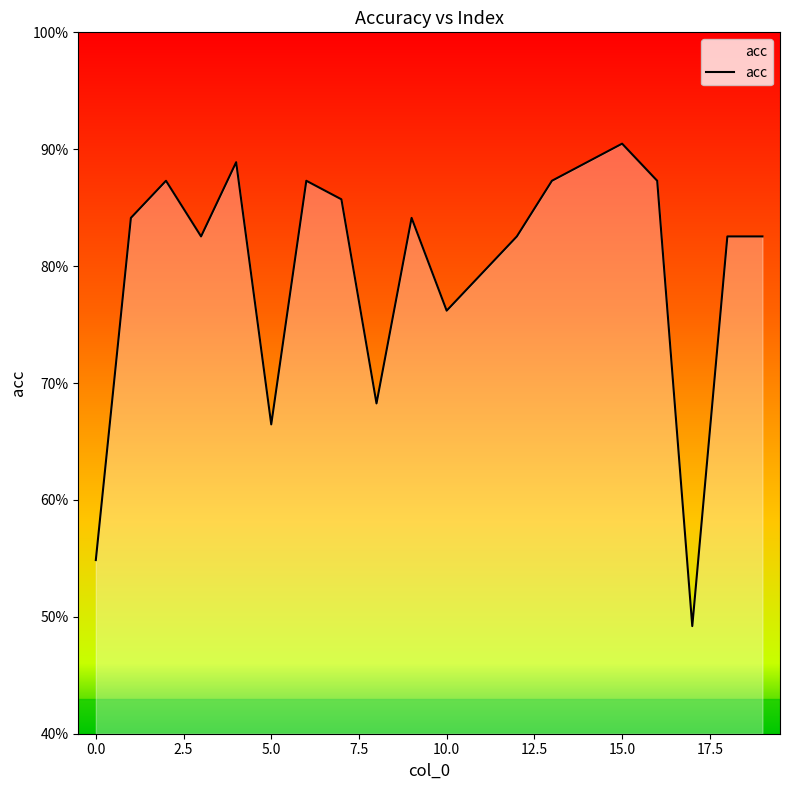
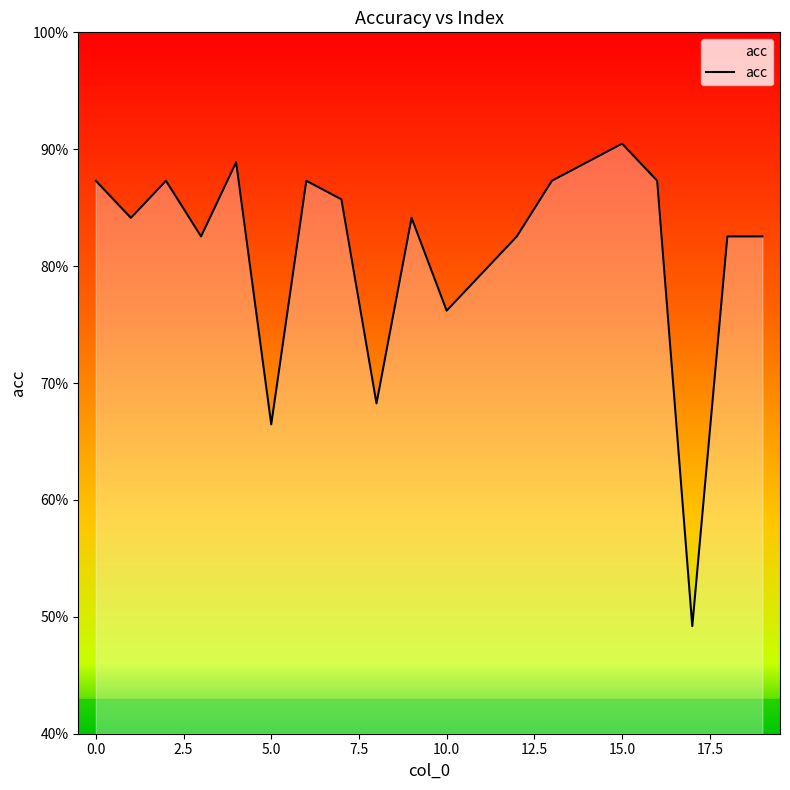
0.0: 54.9% -> 87.3%
